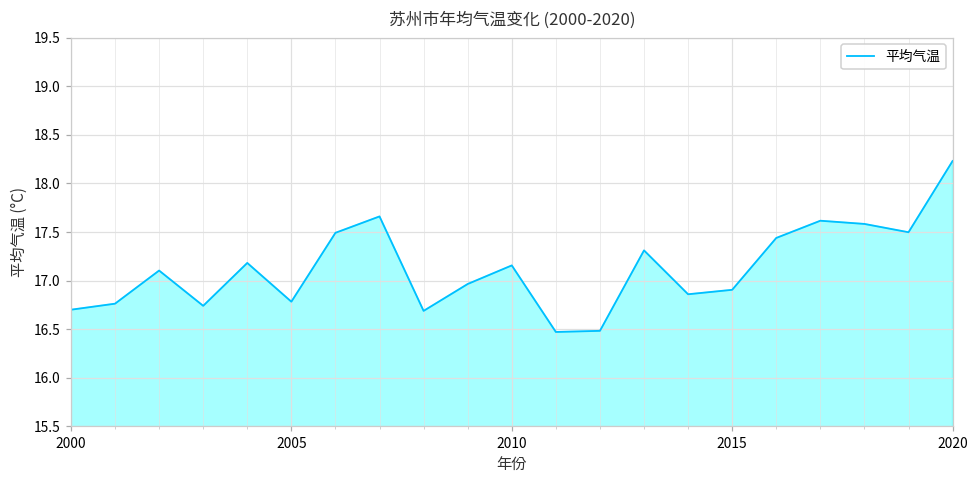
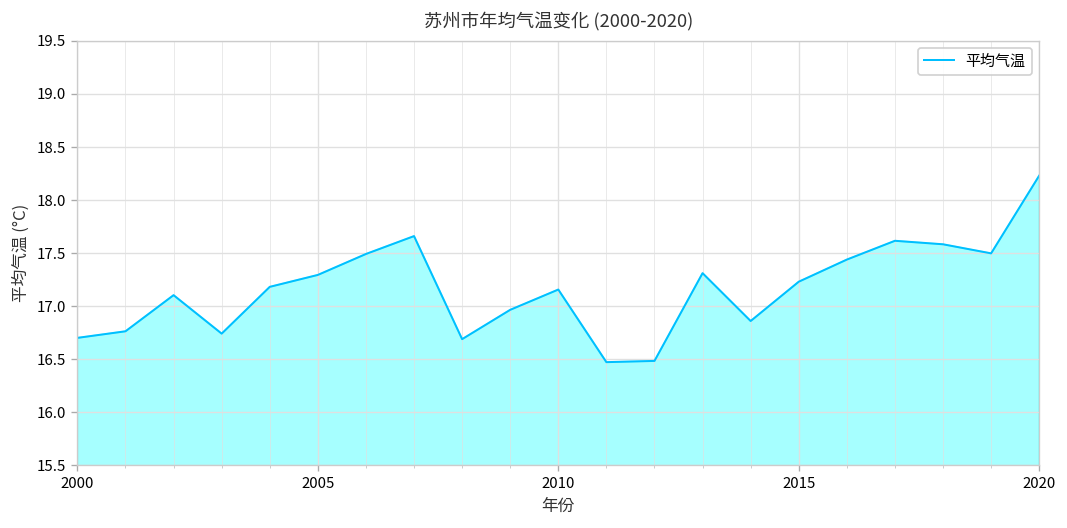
2005: 16.8 -> 17.3
2015: 16.9 -> 17.2
